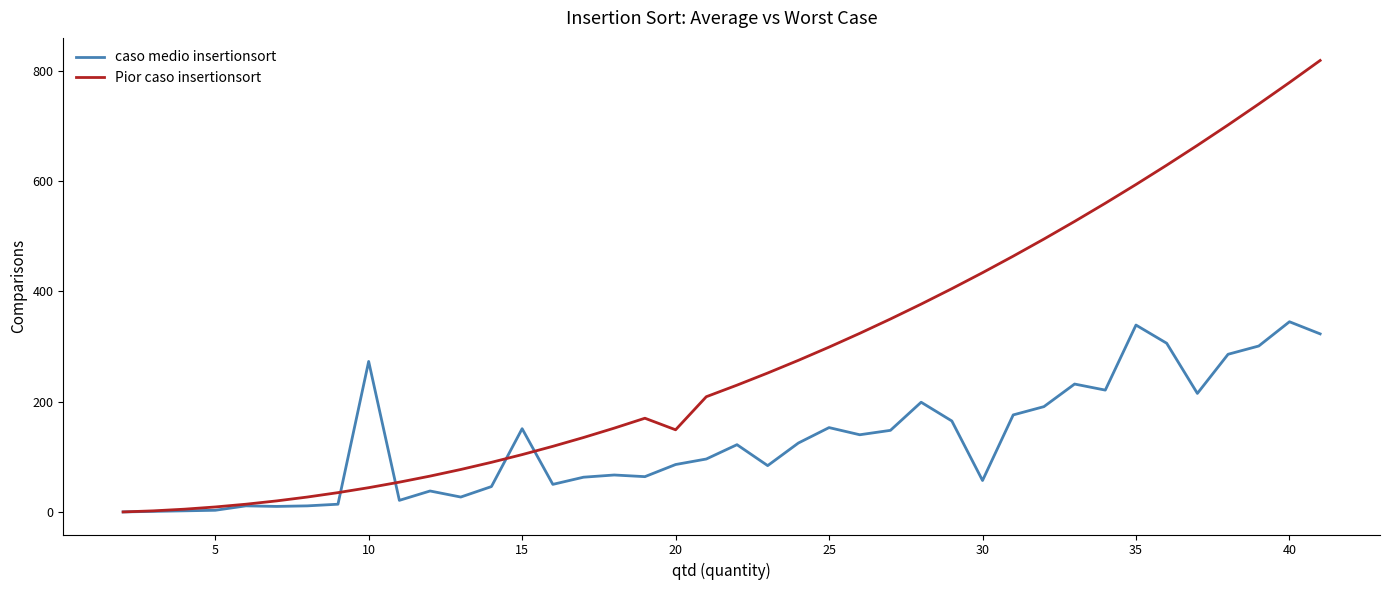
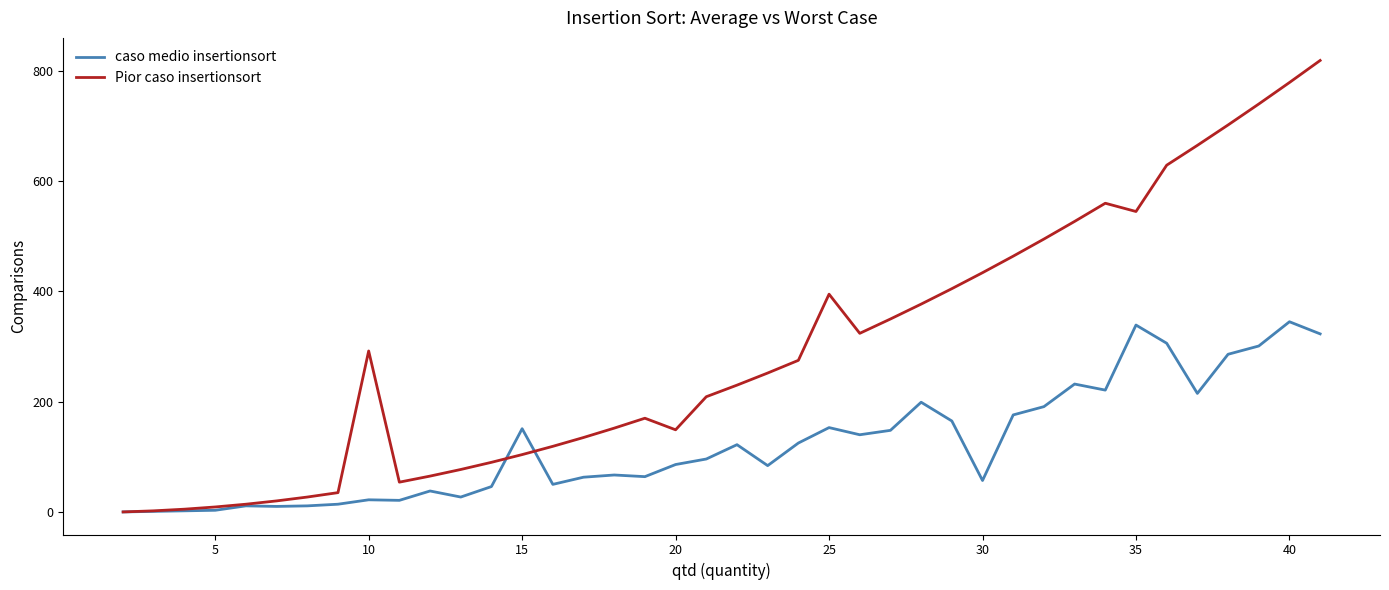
caso medio insertionsort, 10: 270 -> 20
Pior caso insertionsort, 10: 40 -> 290
Pior caso insertionsort, 25: 300 -> 400
Pior caso insertionsort, 35: 590 -> 550
